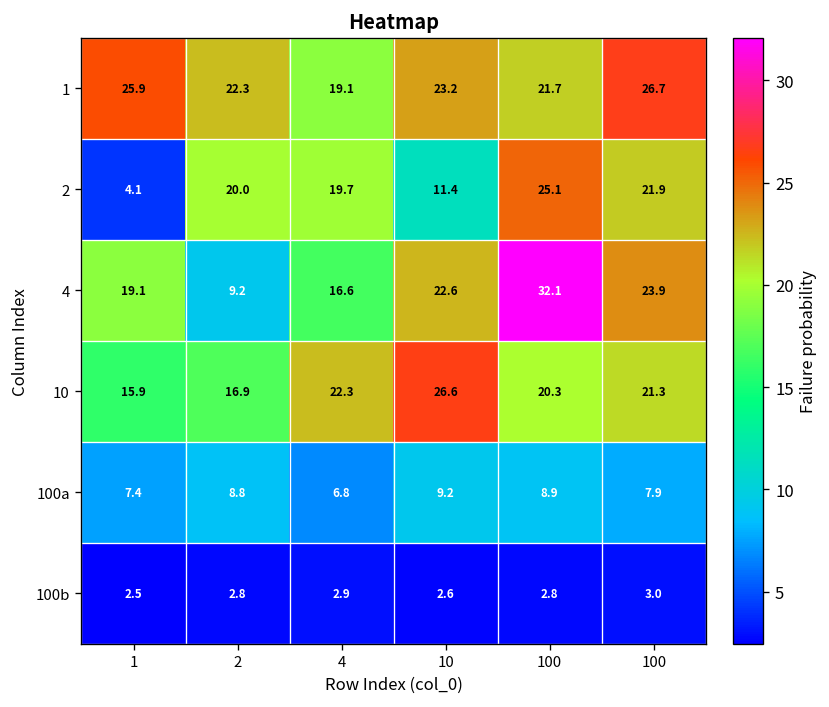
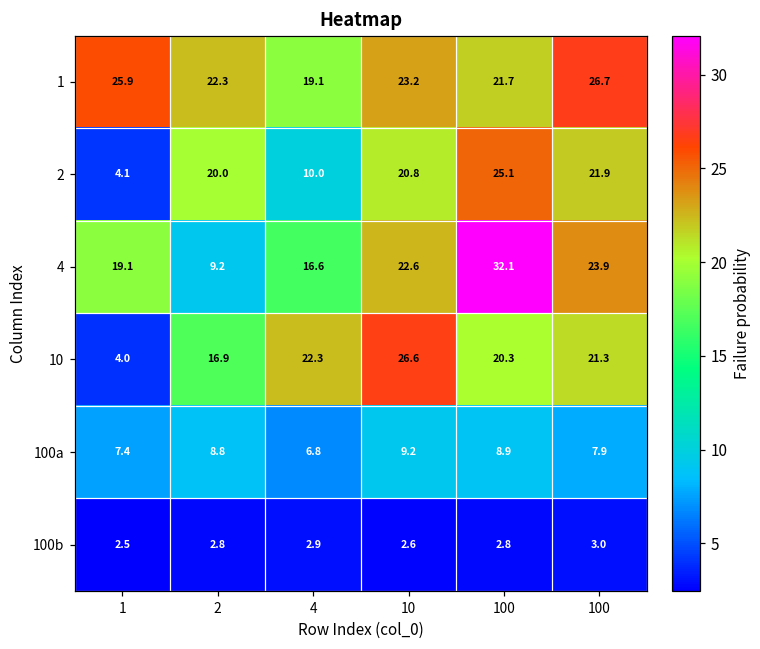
2, 4: 19.7 -> 10.0
2, 10: 11.4 -> 20.8
10, 1: 15.9 -> 4.0
